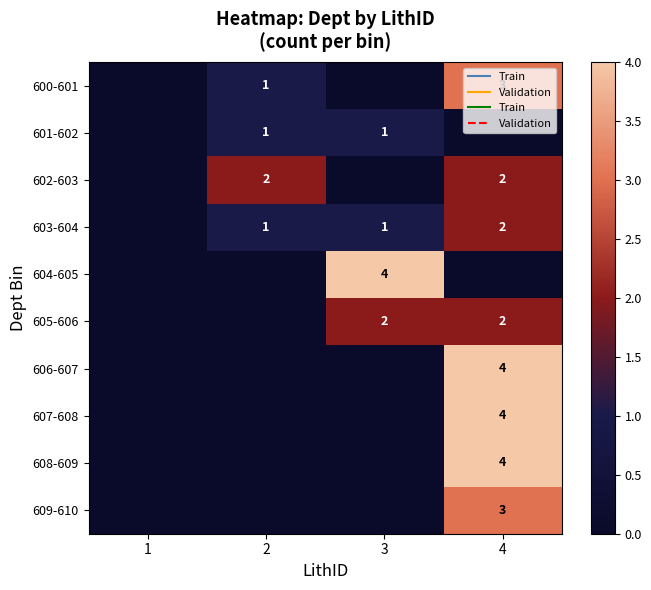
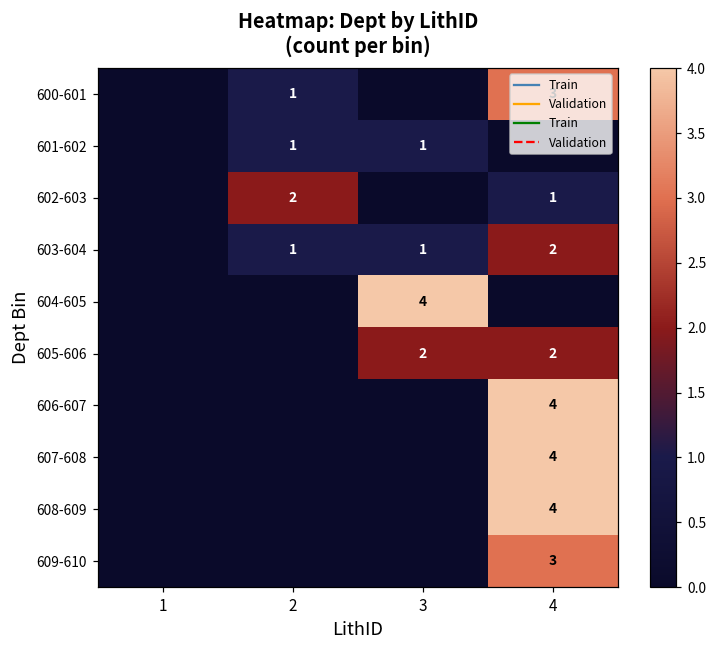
602-603, 4: 2 -> 1
